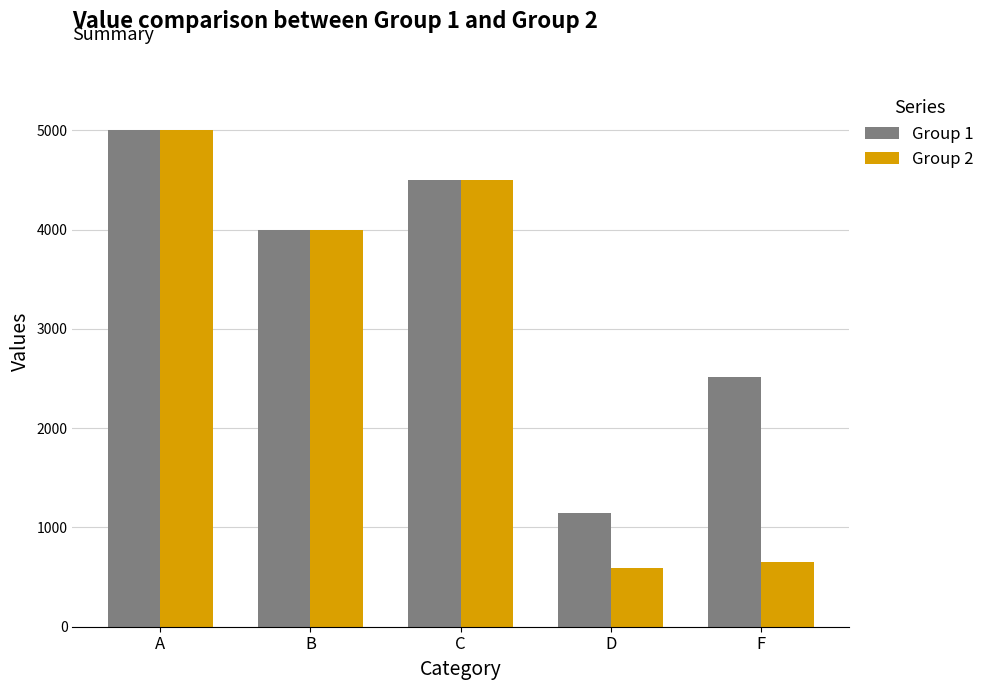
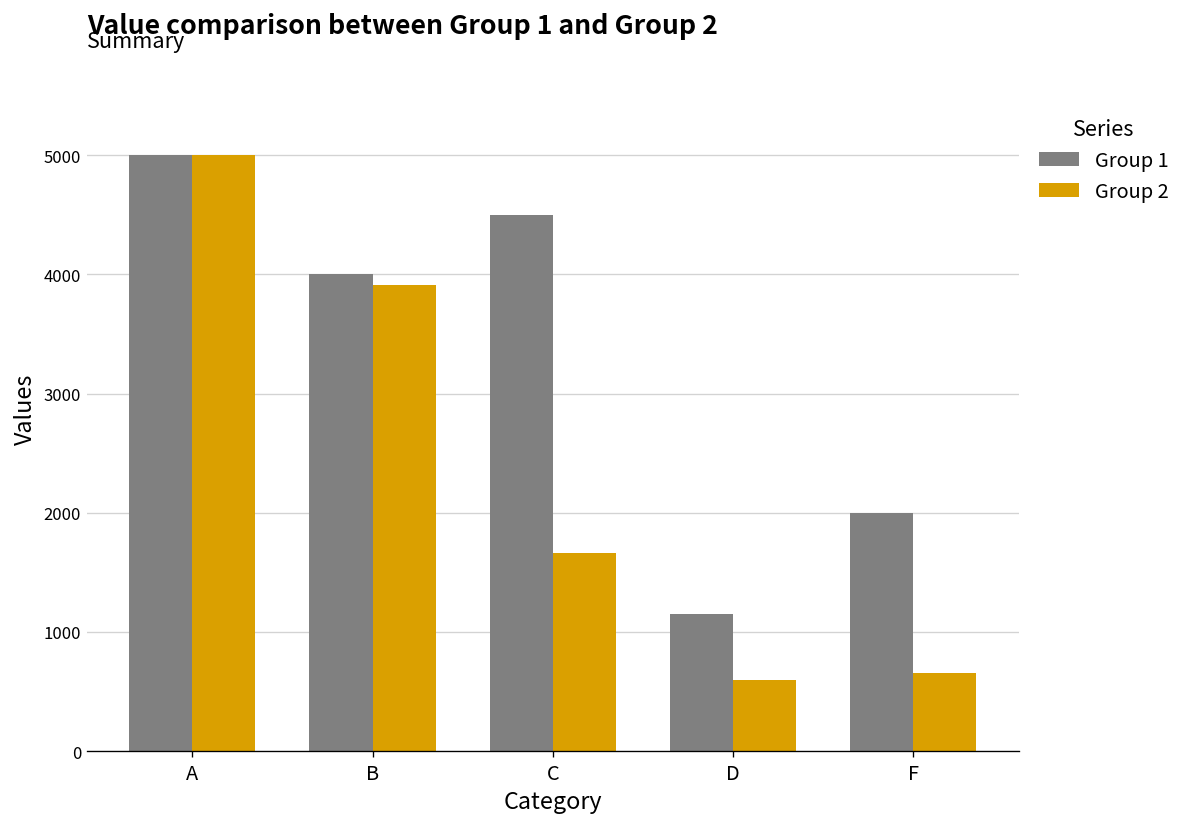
Group 2, B: 4000 -> 3900
Group 2, C: 4500 -> 1700
Group 1, F: 2500 -> 2000
